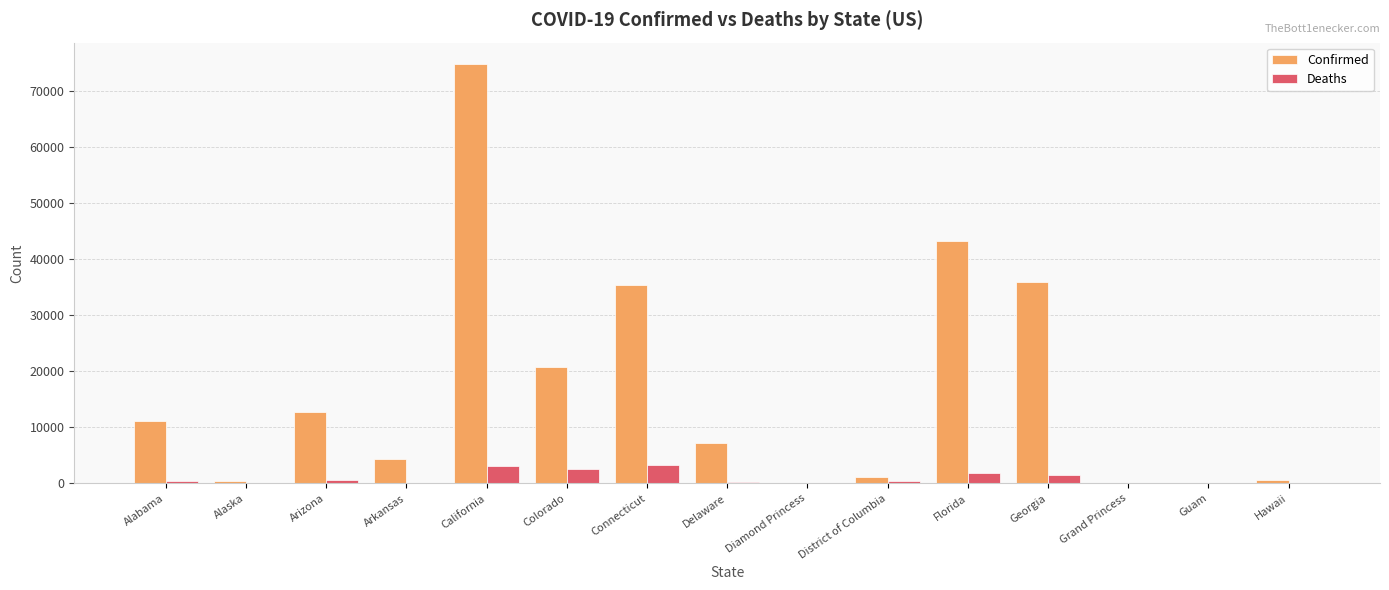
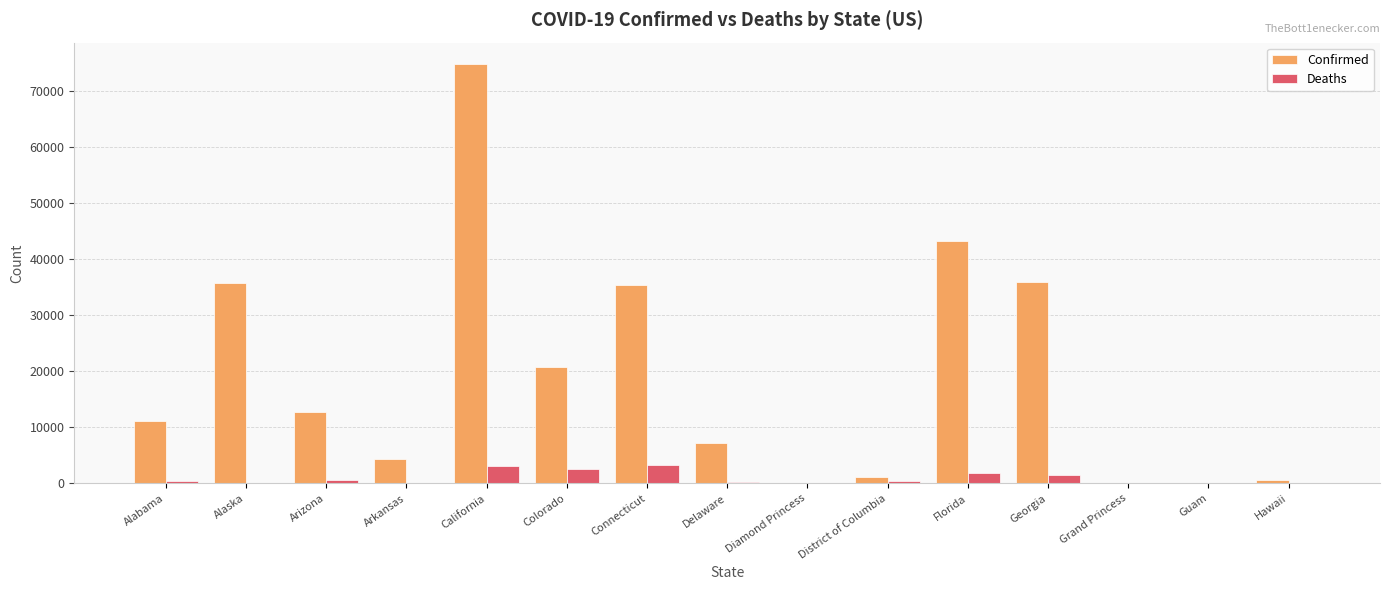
Confirmed, Alaska: 0 -> 36000
